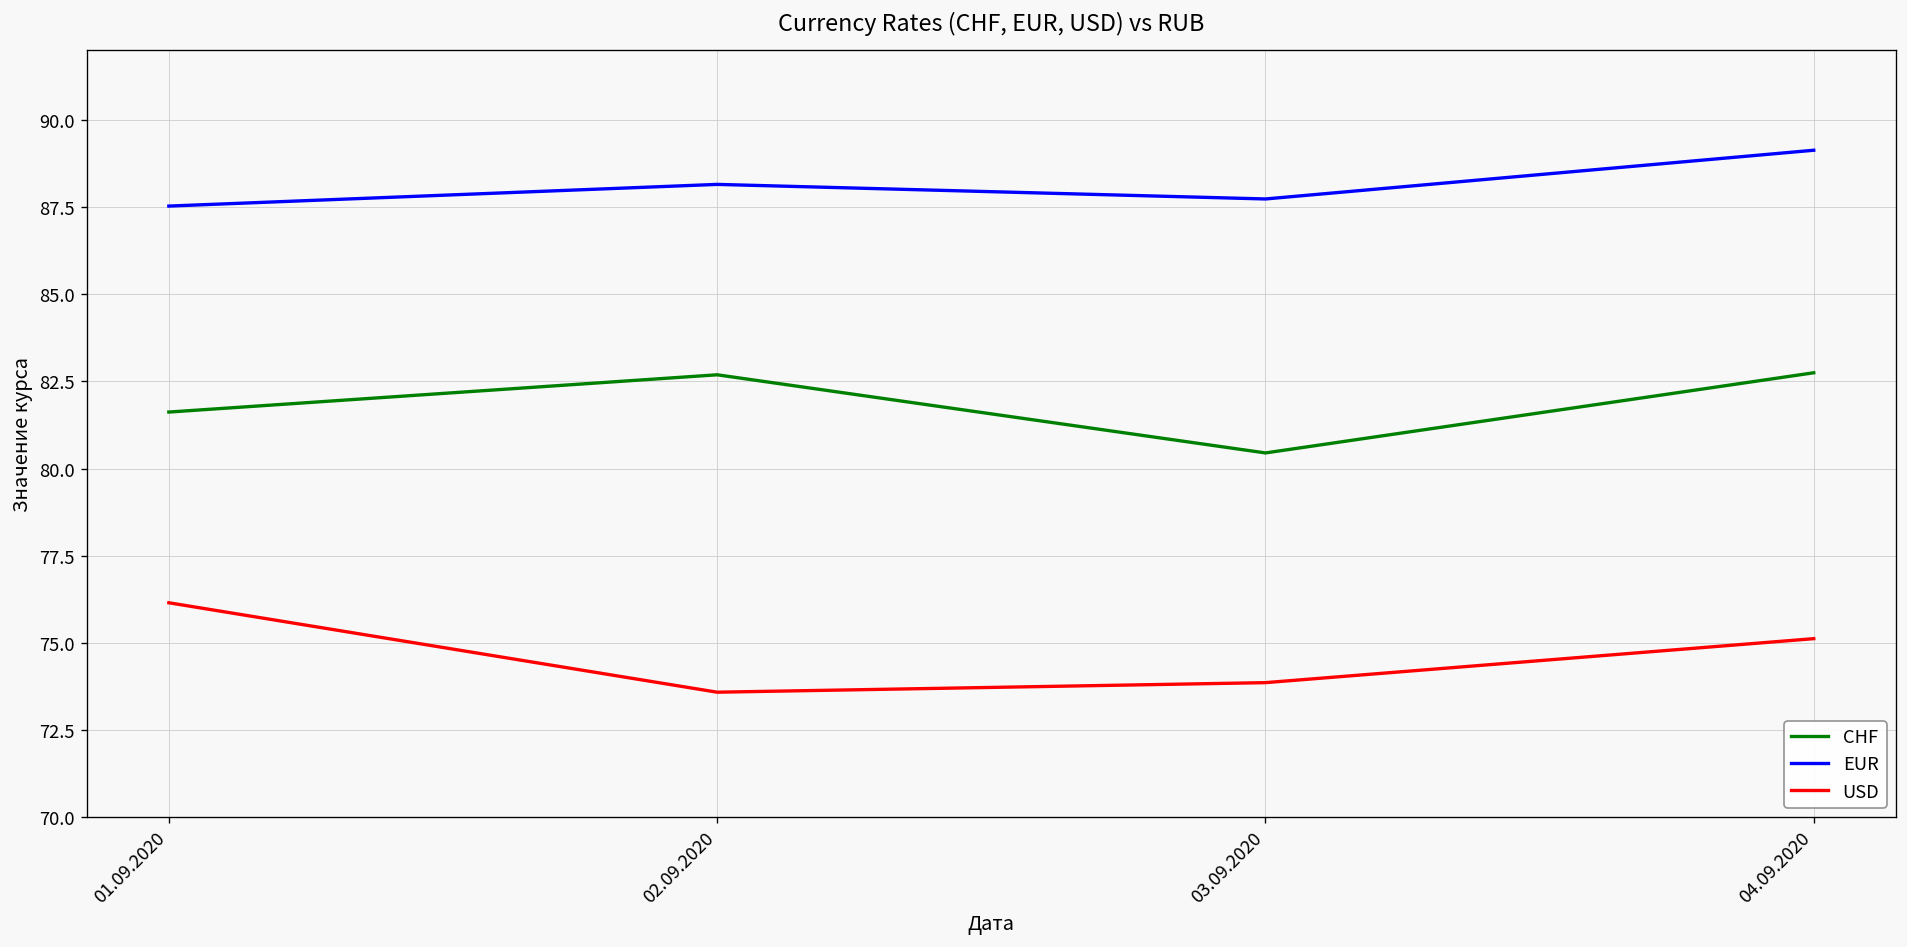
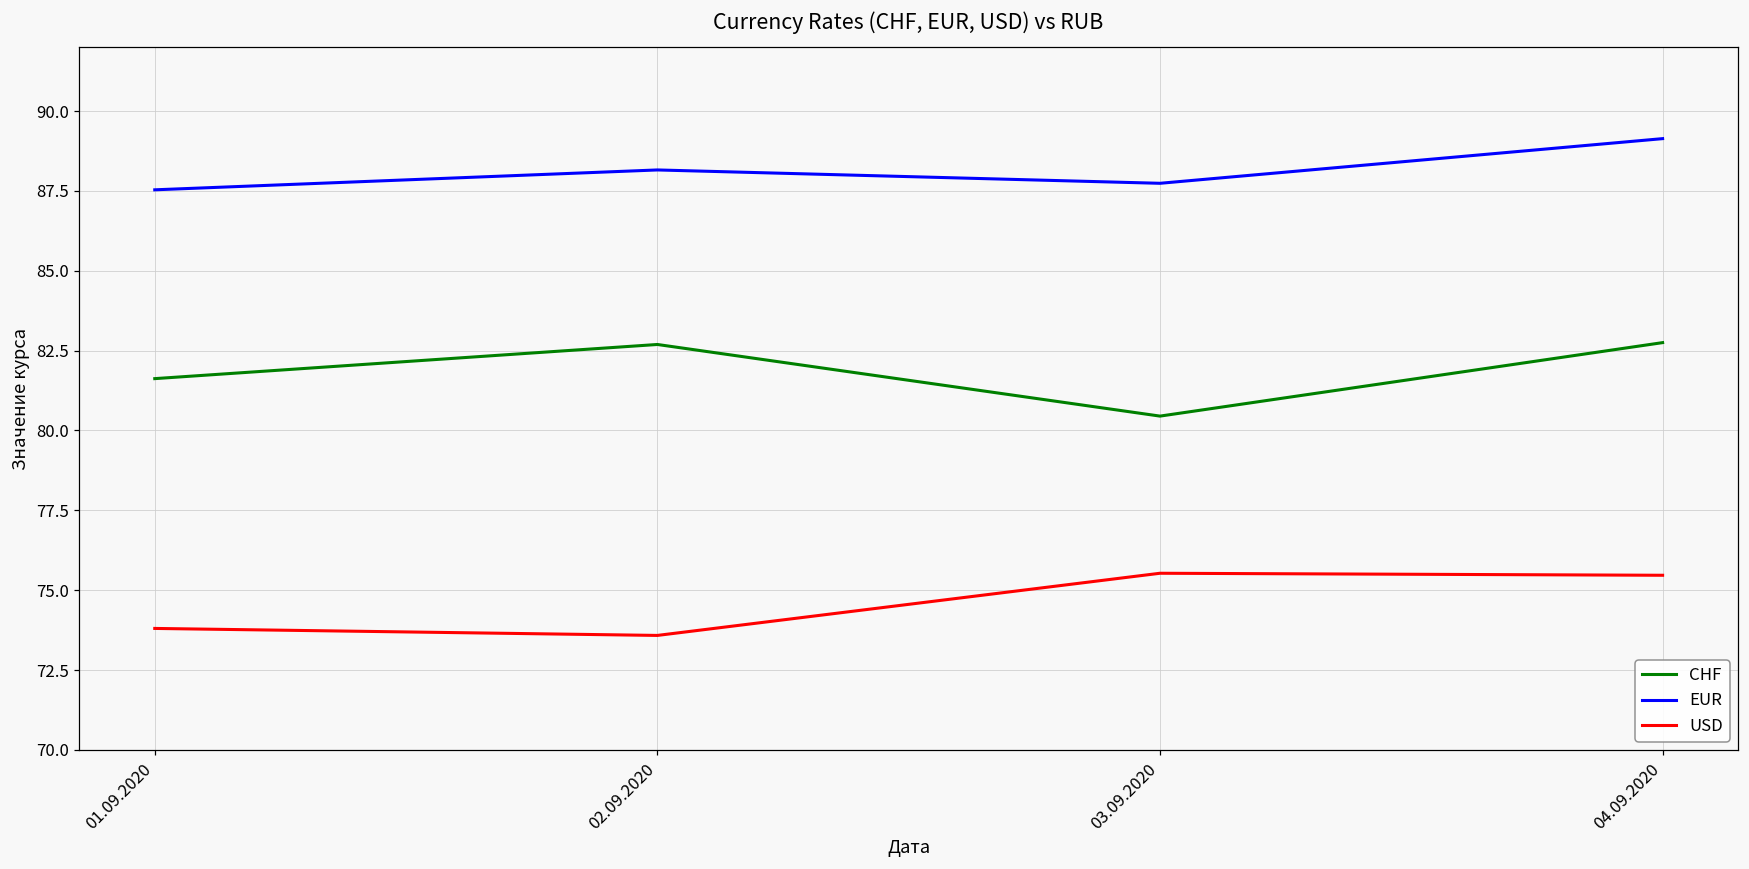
USD, 01.09.2020: 76.2 -> 73.8
USD, 03.09.2020: 73.9 -> 75.5
USD, 04.09.2020: 75.1 -> 75.5
